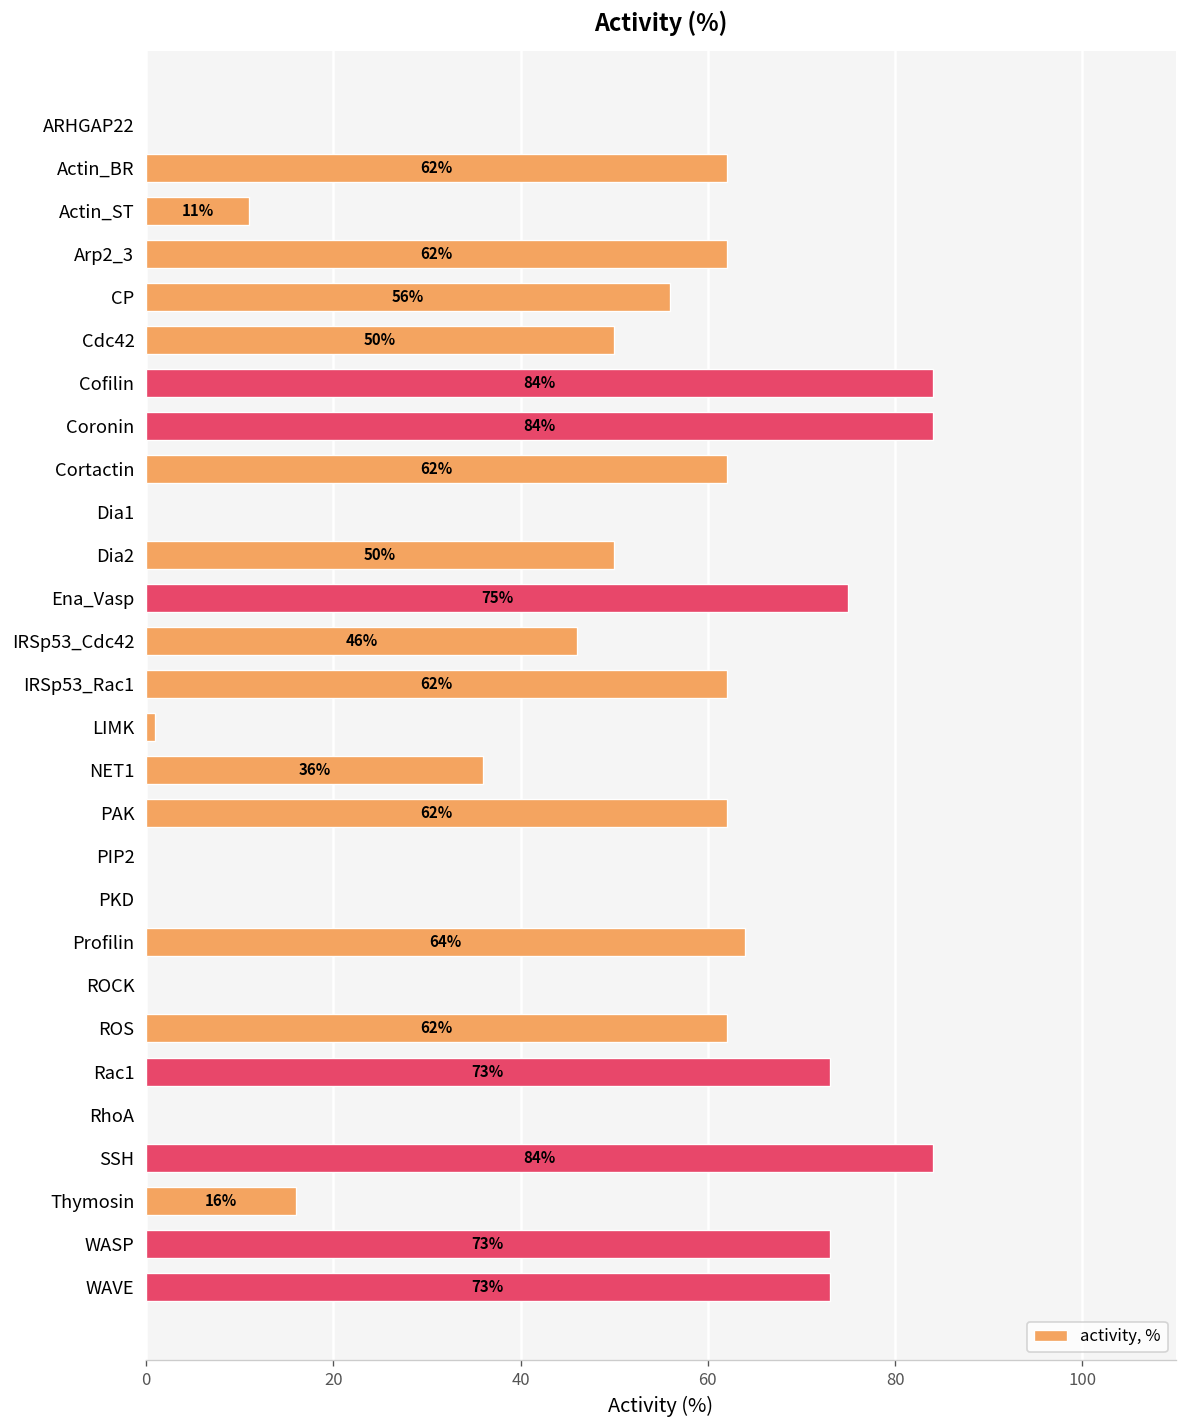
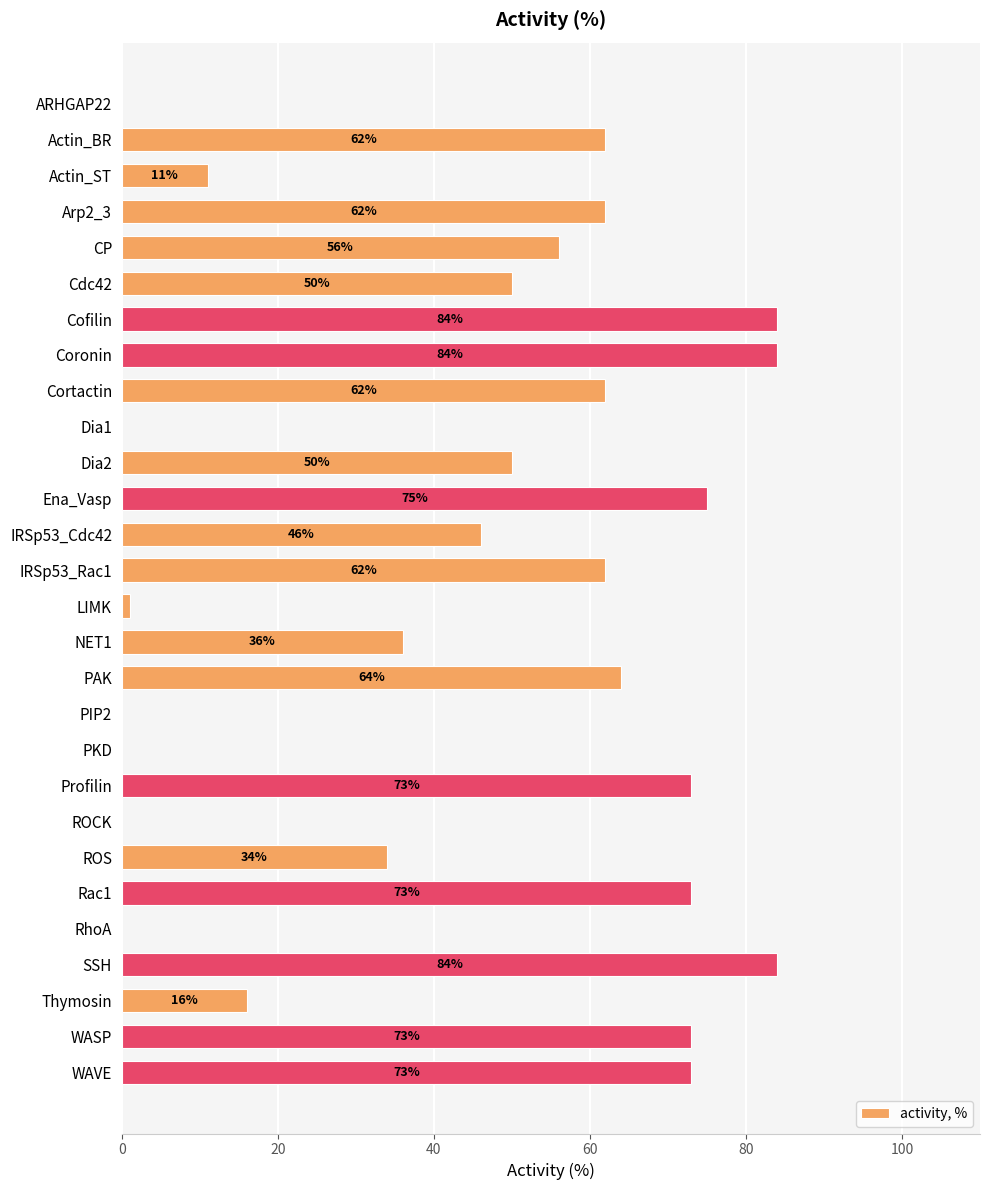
PAK: 62% -> 64%
Profilin: 64% -> 73%
ROS: 62% -> 34%
